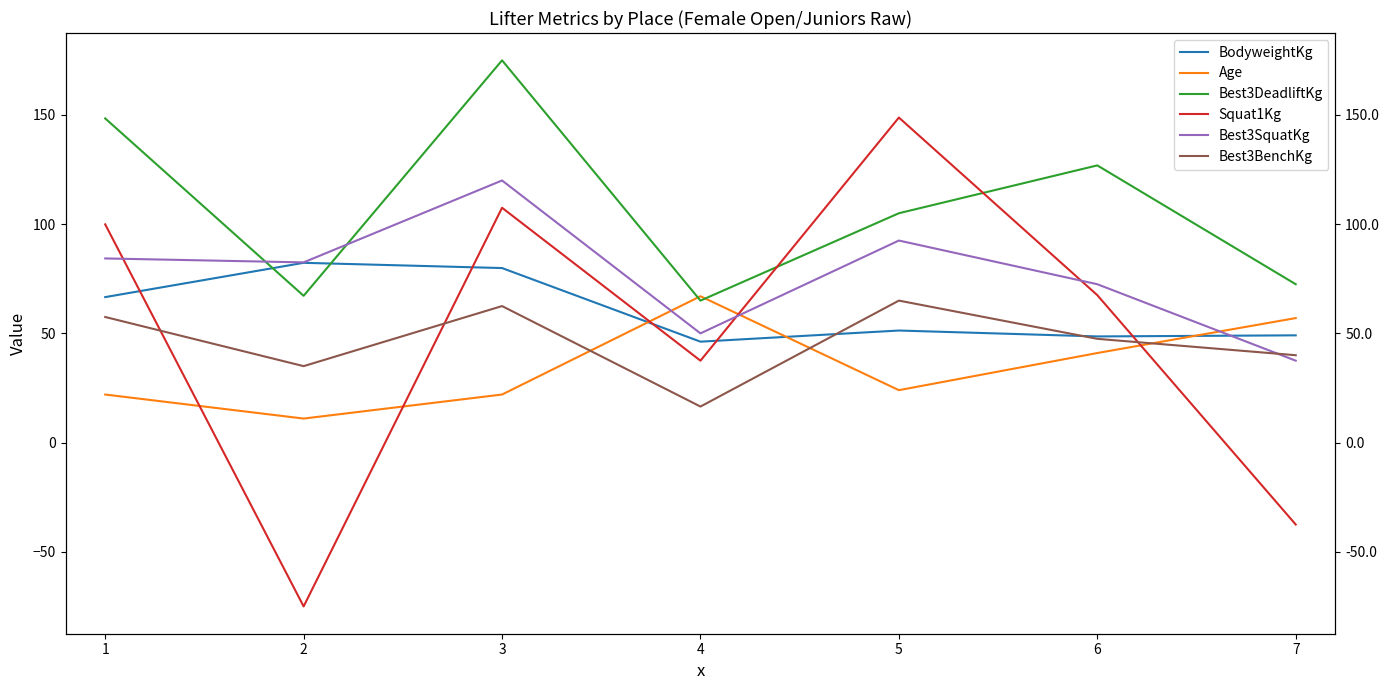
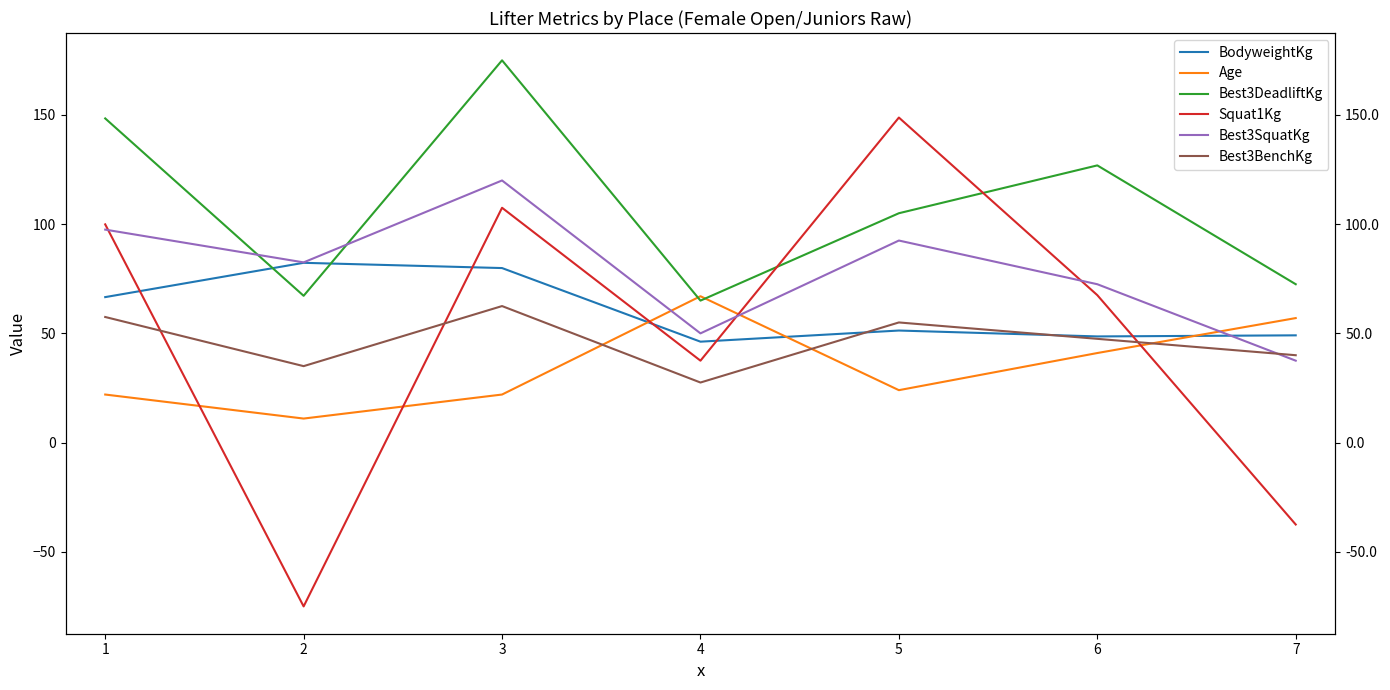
Best3SquatKg, 1: 84 -> 98
Best3BenchKg, 4: 17 -> 28
Best3BenchKg, 5: 65 -> 55
